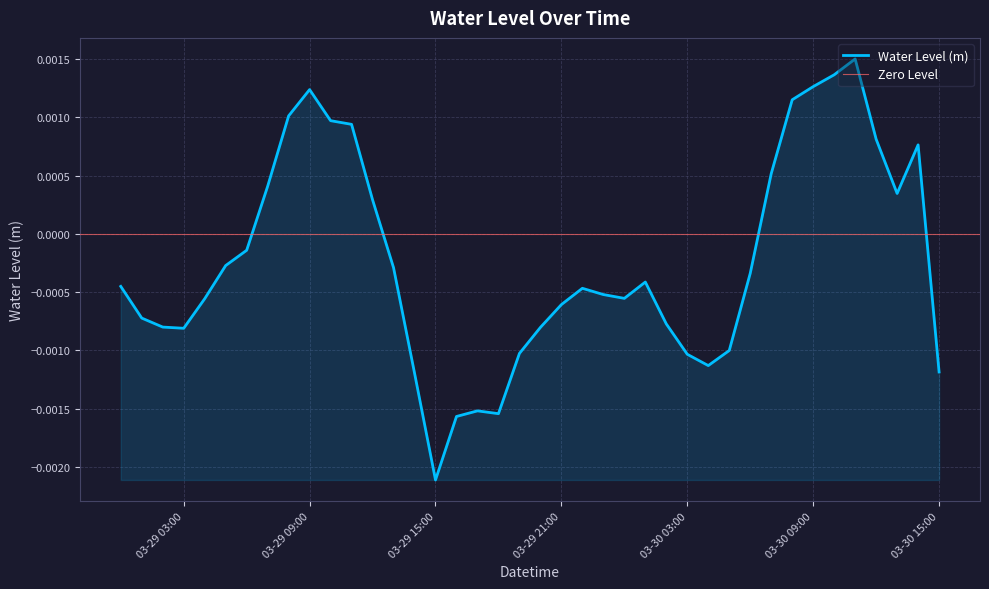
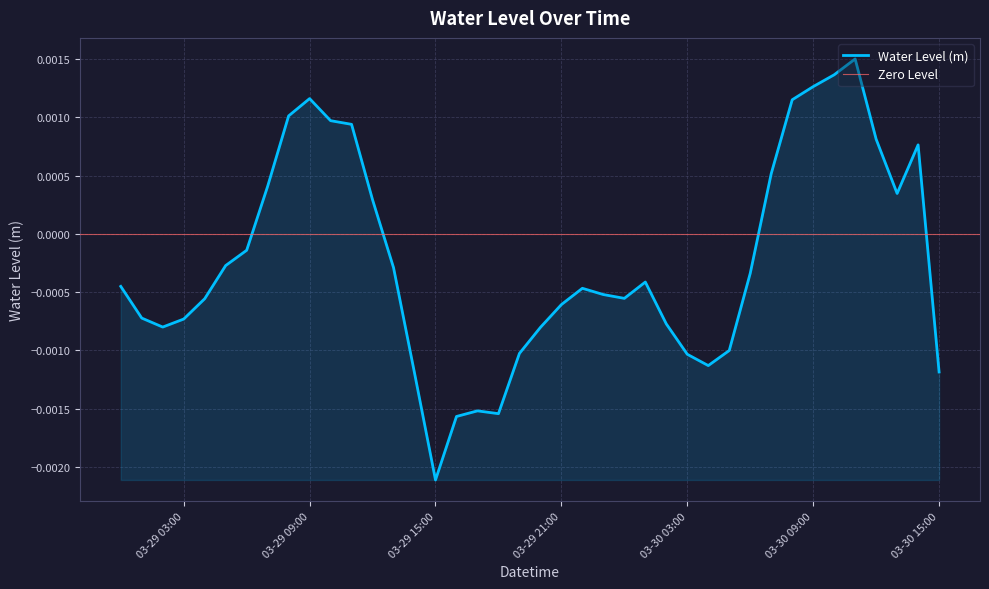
03-29 03:00: -0.00081 -> -0.00073
03-29 09:00: 0.00124 -> 0.00116
